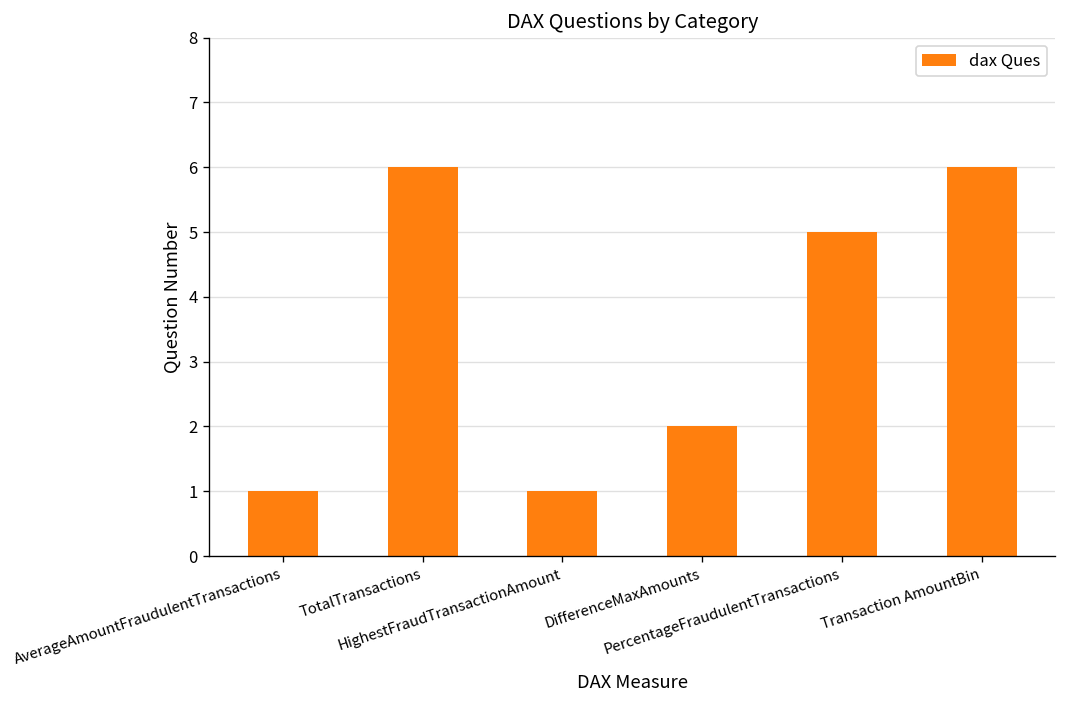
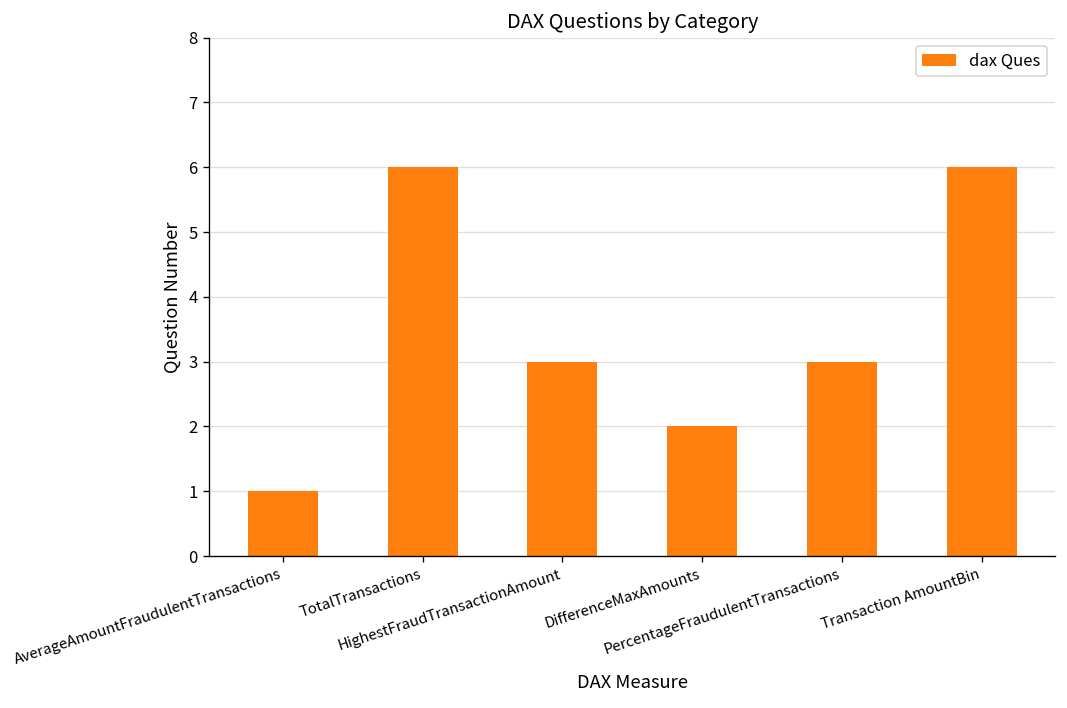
HighestFraudTransactionAmount: 1 -> 3
PercentageFraudulentTransactions: 5 -> 3
